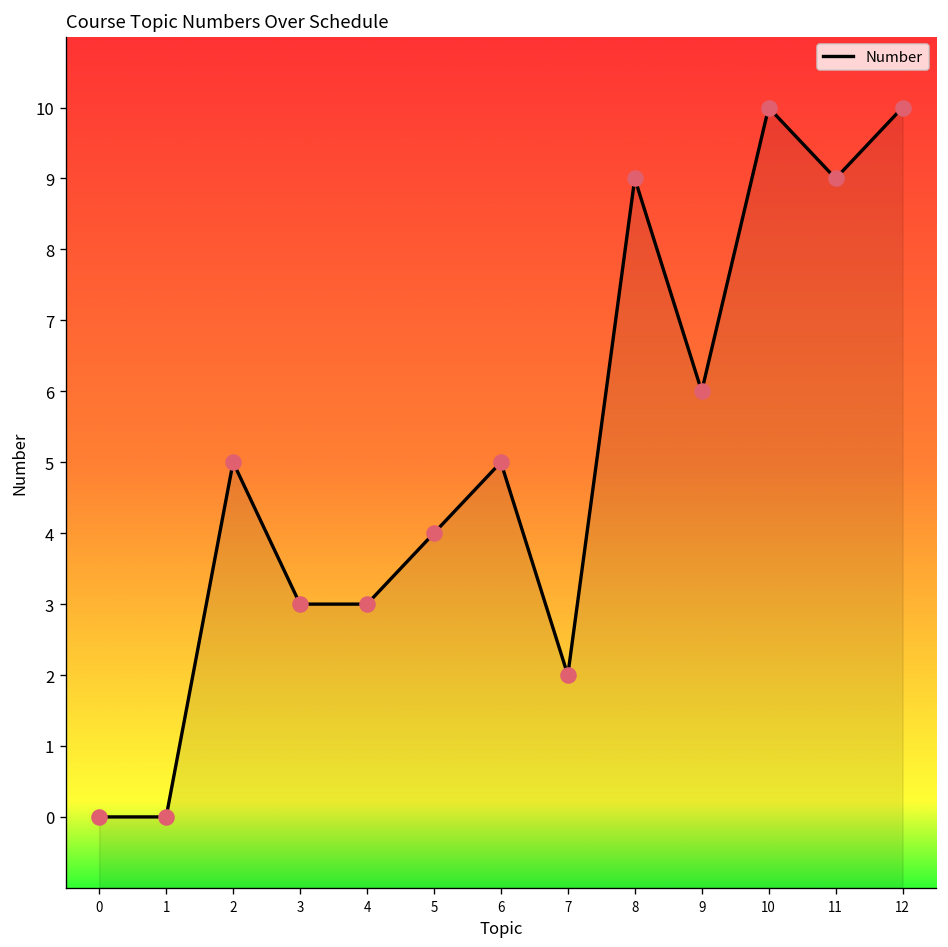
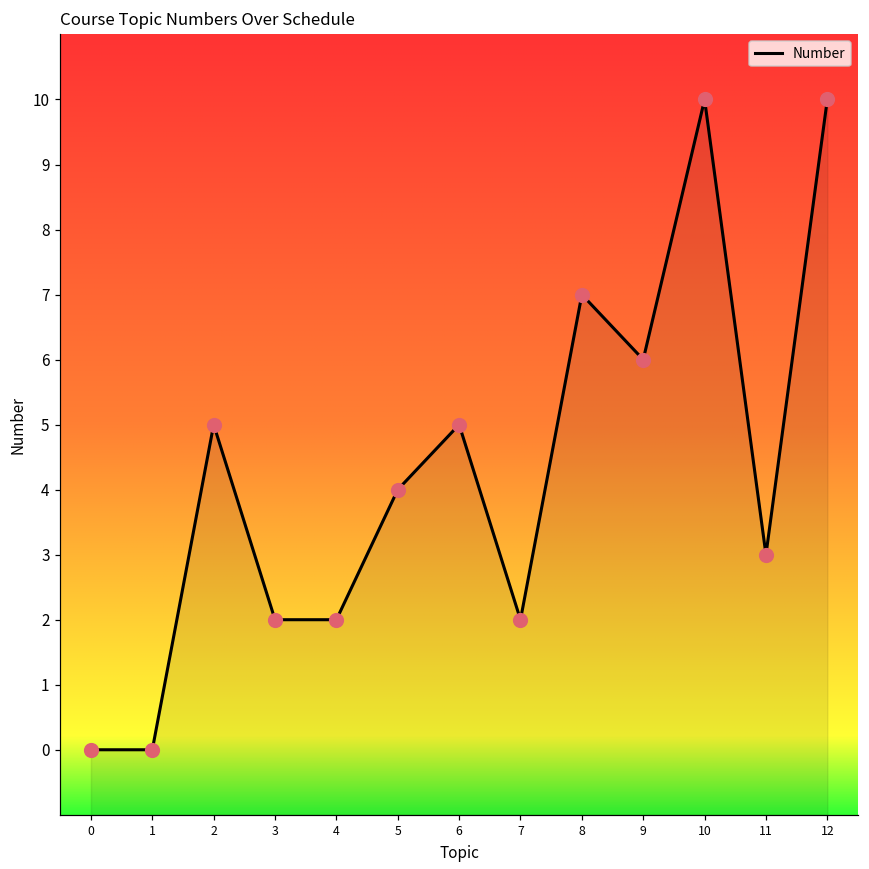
3: 3 -> 2
4: 3 -> 2
8: 9 -> 7
11: 9 -> 3
